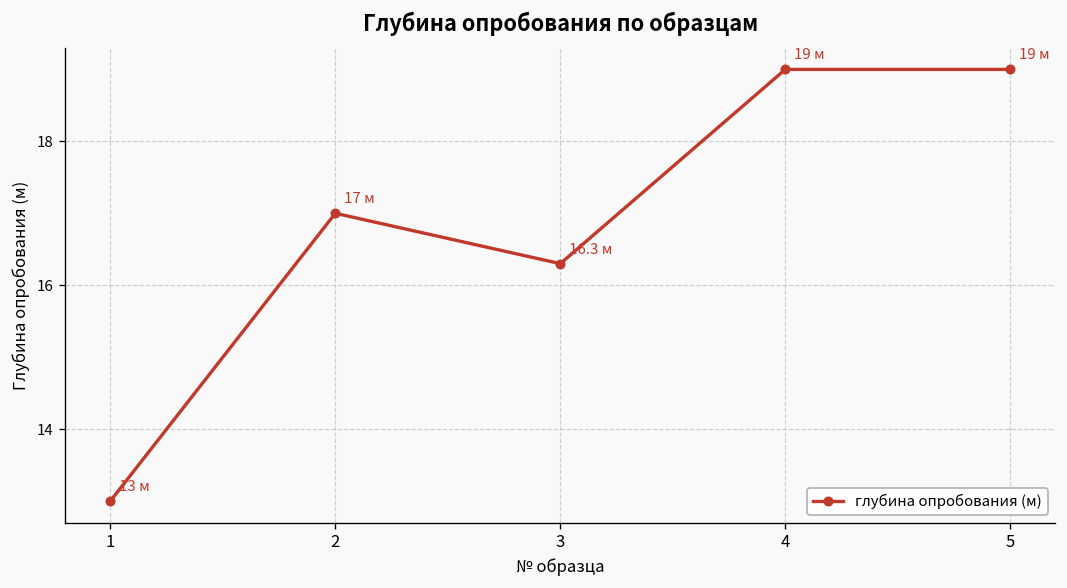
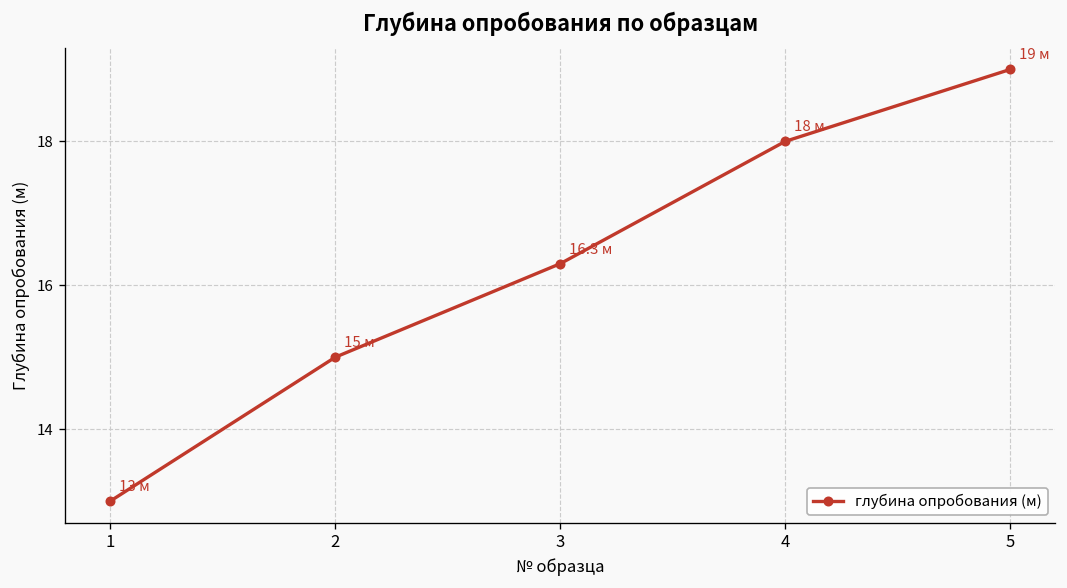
2: 17 -> 15
4: 19 -> 18
